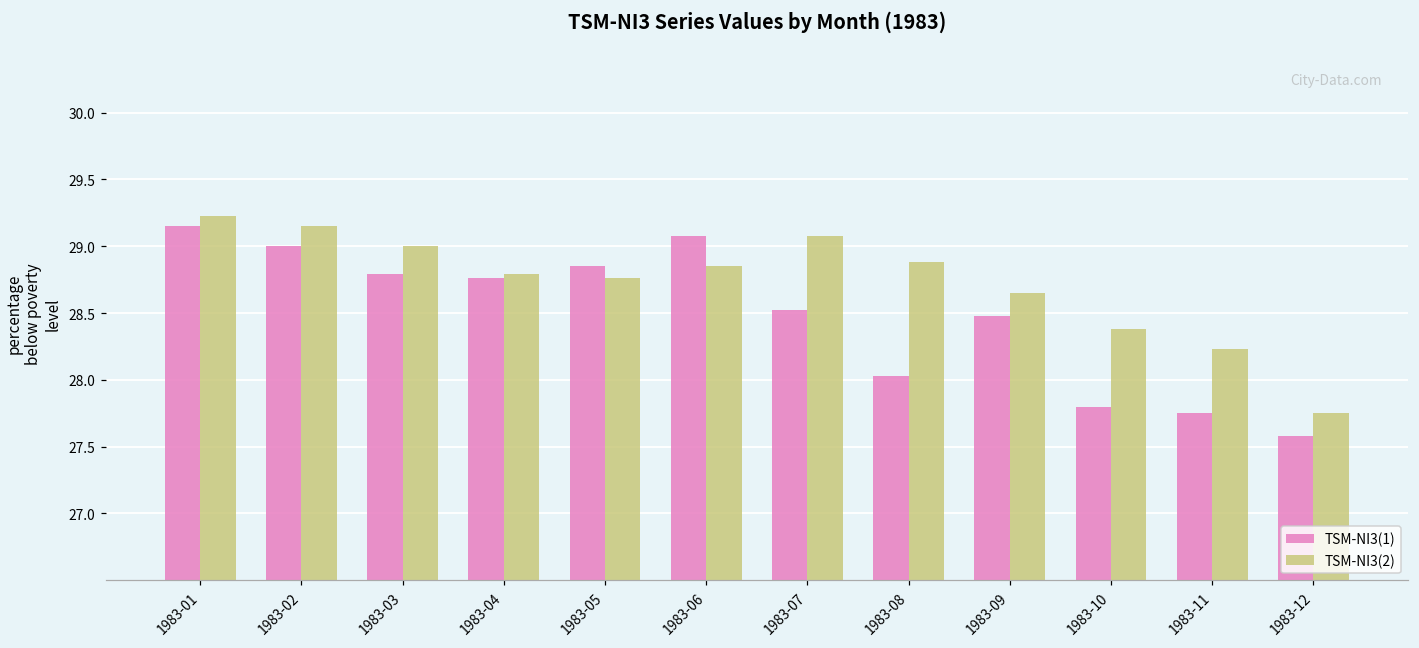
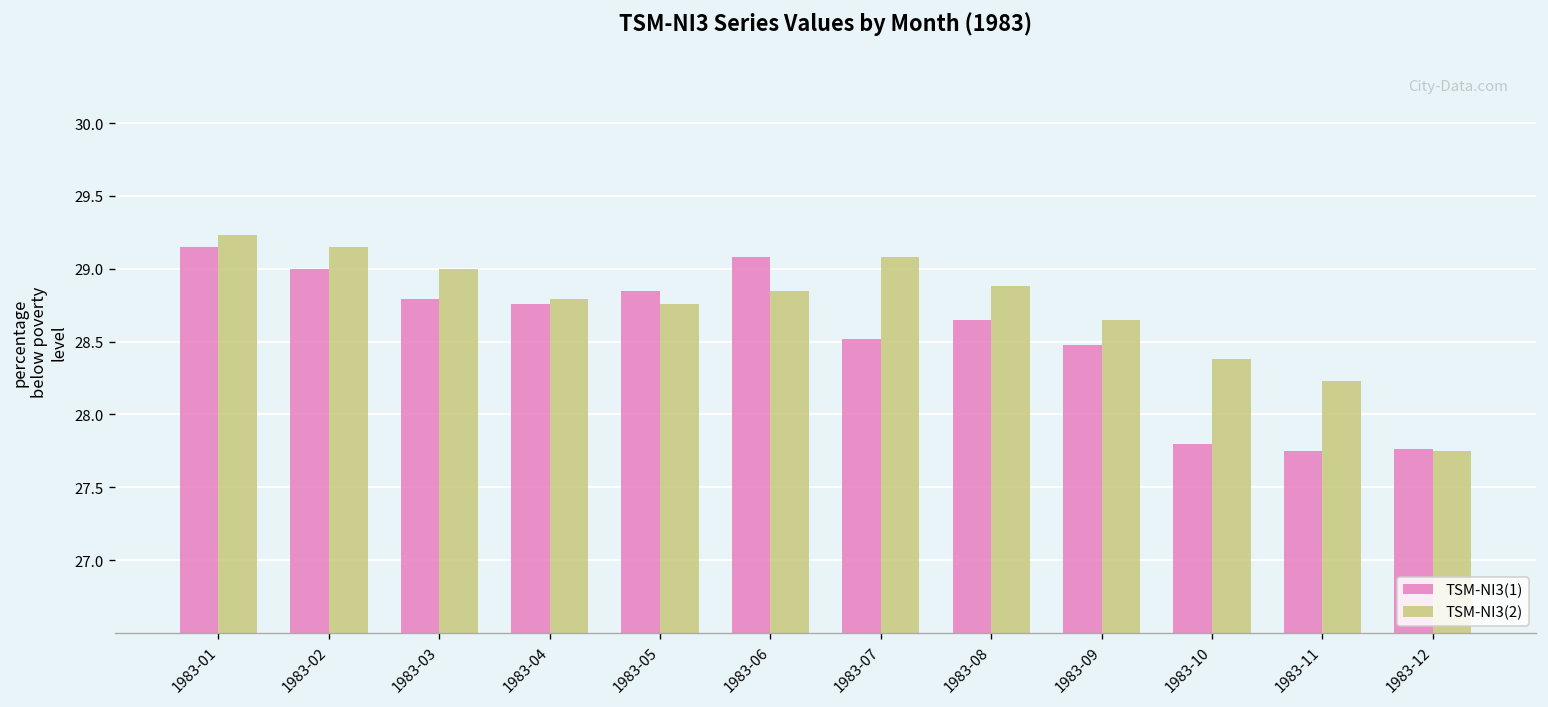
TSM-NI3(1), 1983-08: 28.03 -> 28.65
TSM-NI3(1), 1983-12: 27.58 -> 27.76
